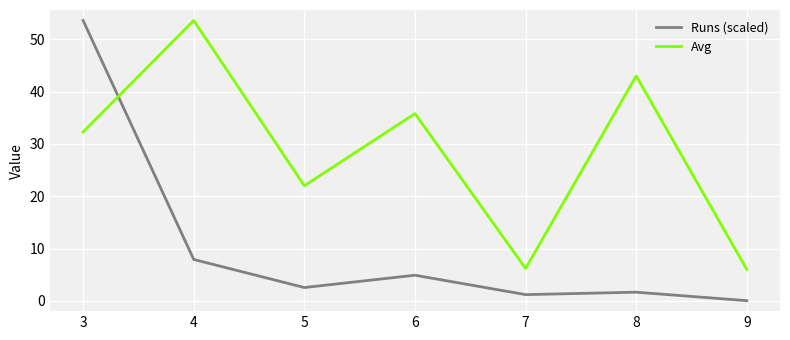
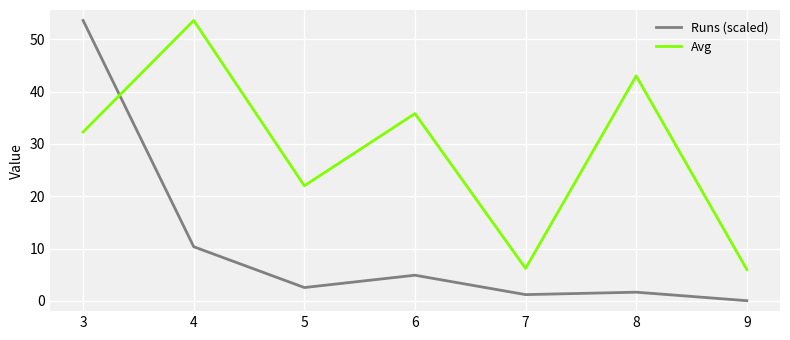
Runs (scaled), 4: 8 -> 10
